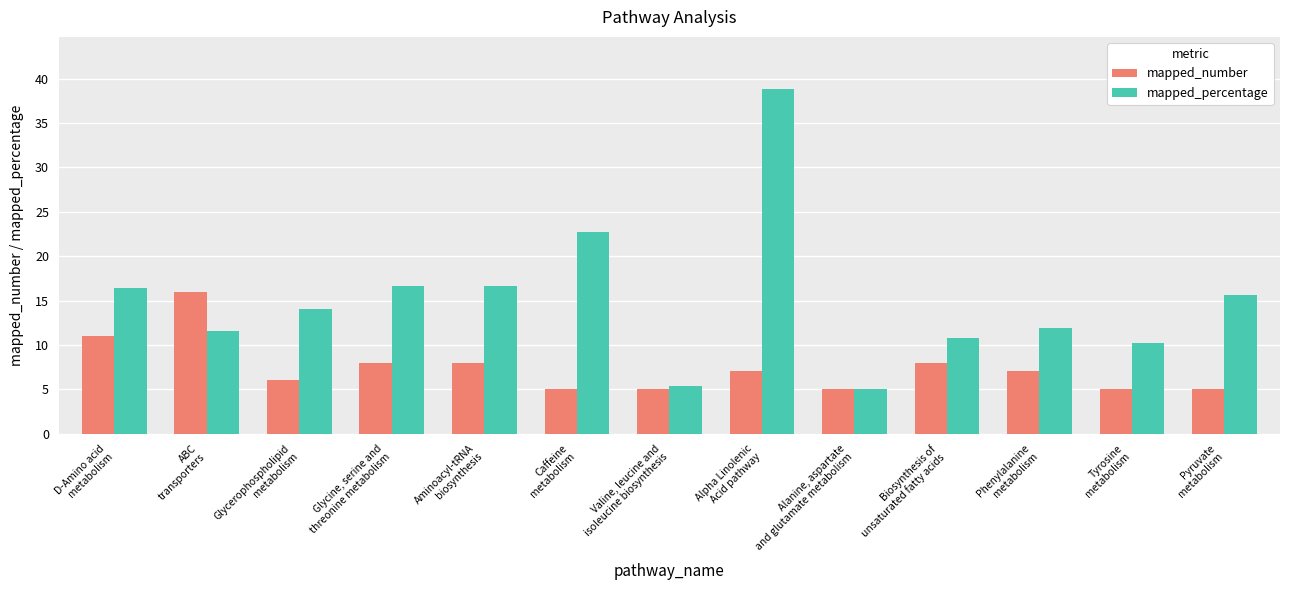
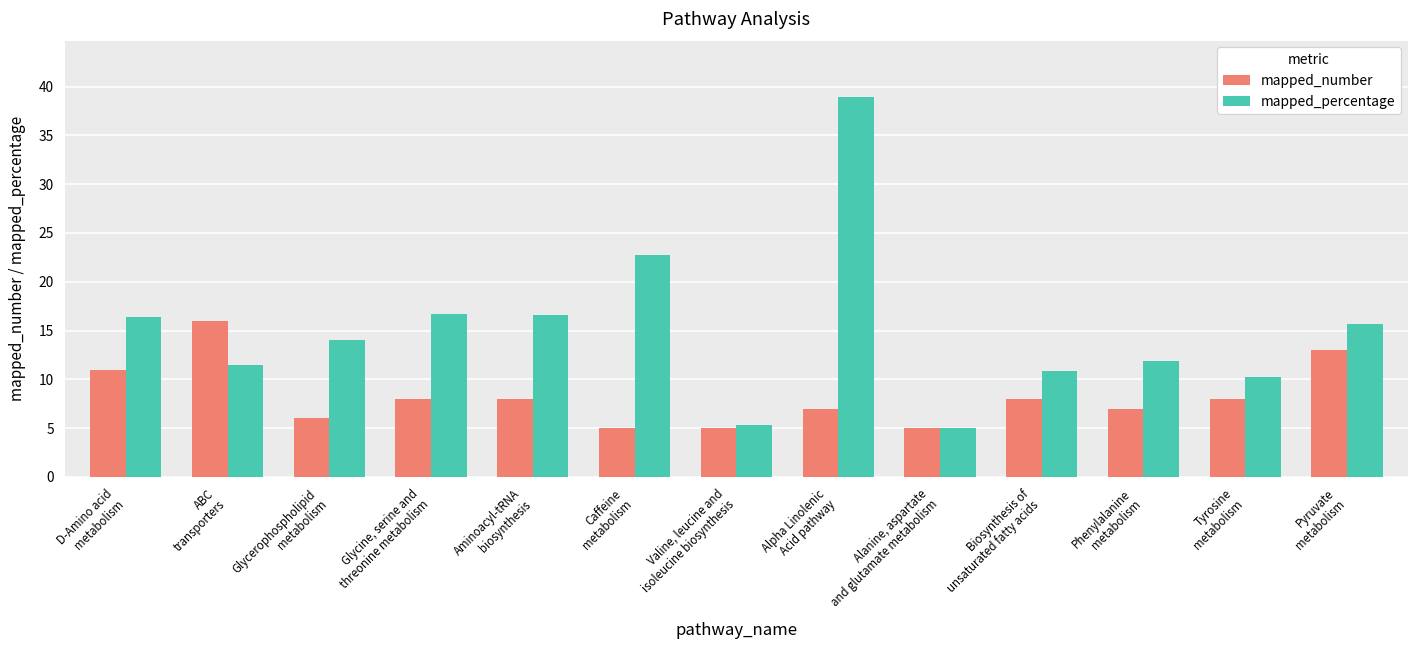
mapped_number, Tyrosine metabolism: 5 -> 8
mapped_number, Pyruvate metabolism: 5 -> 13
